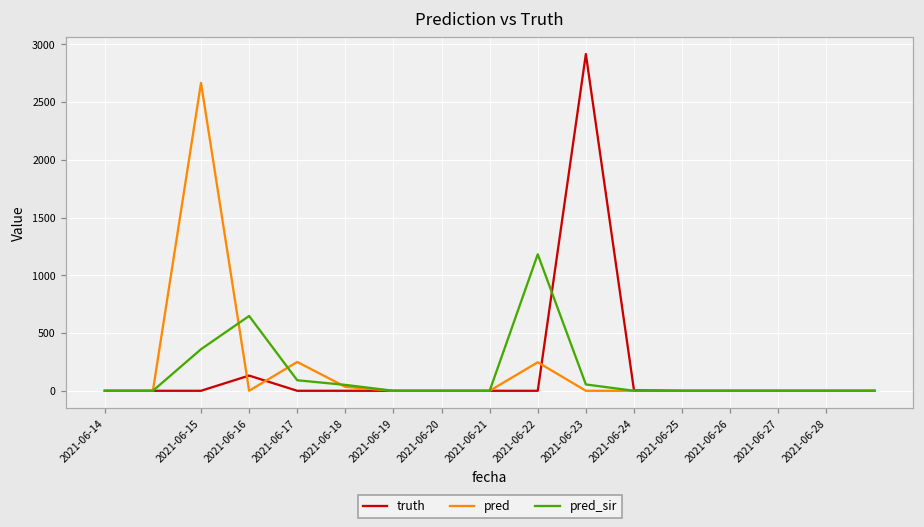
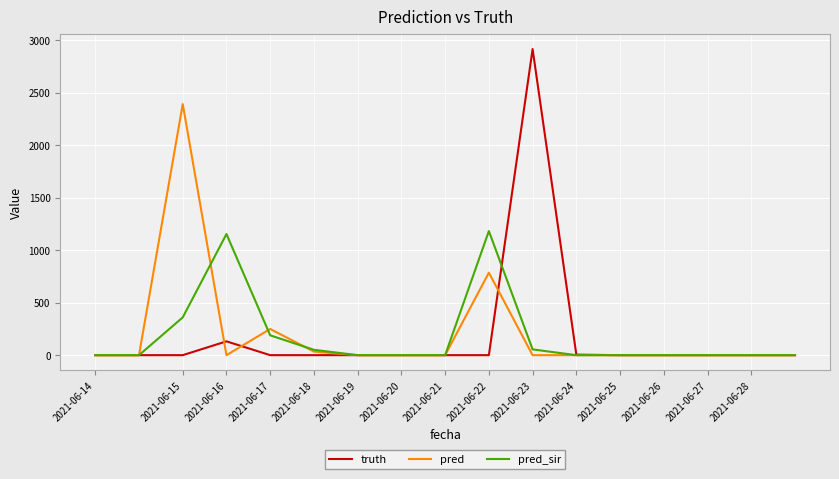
pred, 2021-06-15: 2670 -> 2390
pred_sir, 2021-06-16: 650 -> 1150
pred_sir, 2021-06-17: 90 -> 190
pred, 2021-06-22: 250 -> 790
